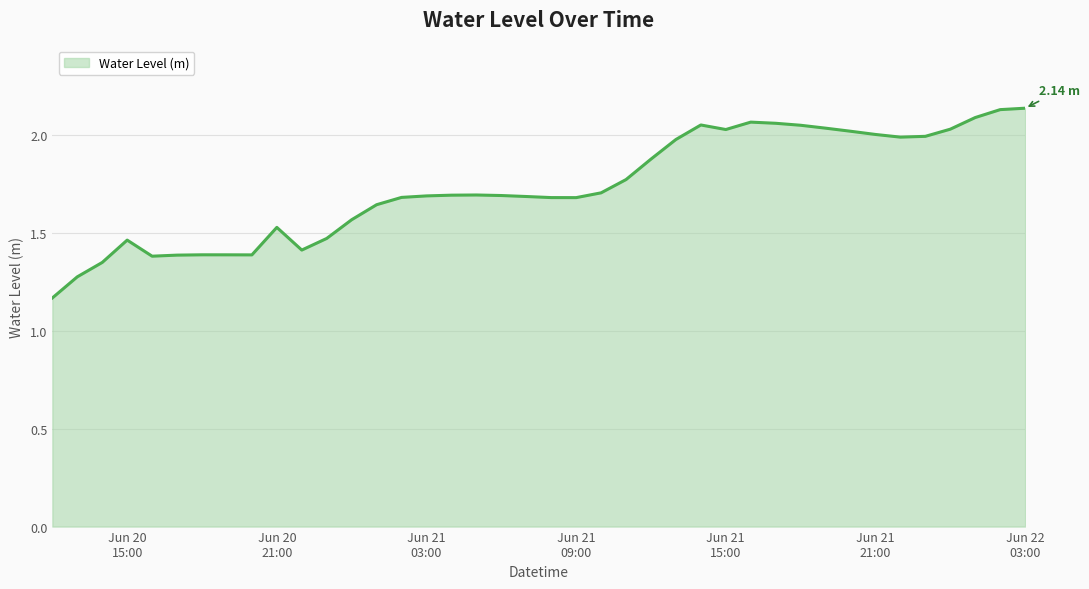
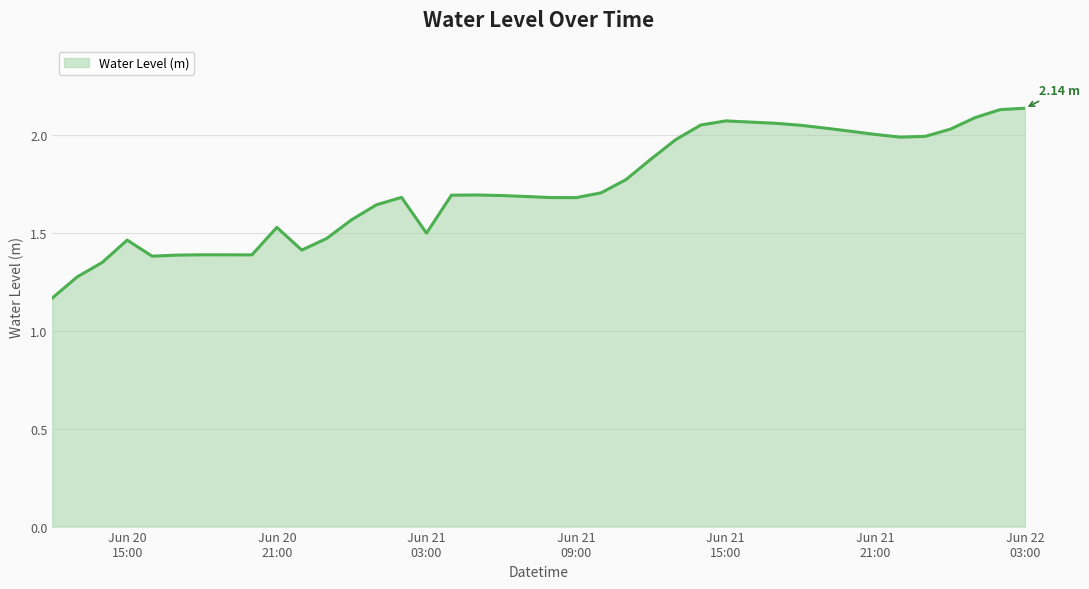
Jun 21 03:00: 1.69 -> 1.50
Jun 21 15:00: 2.03 -> 2.07
